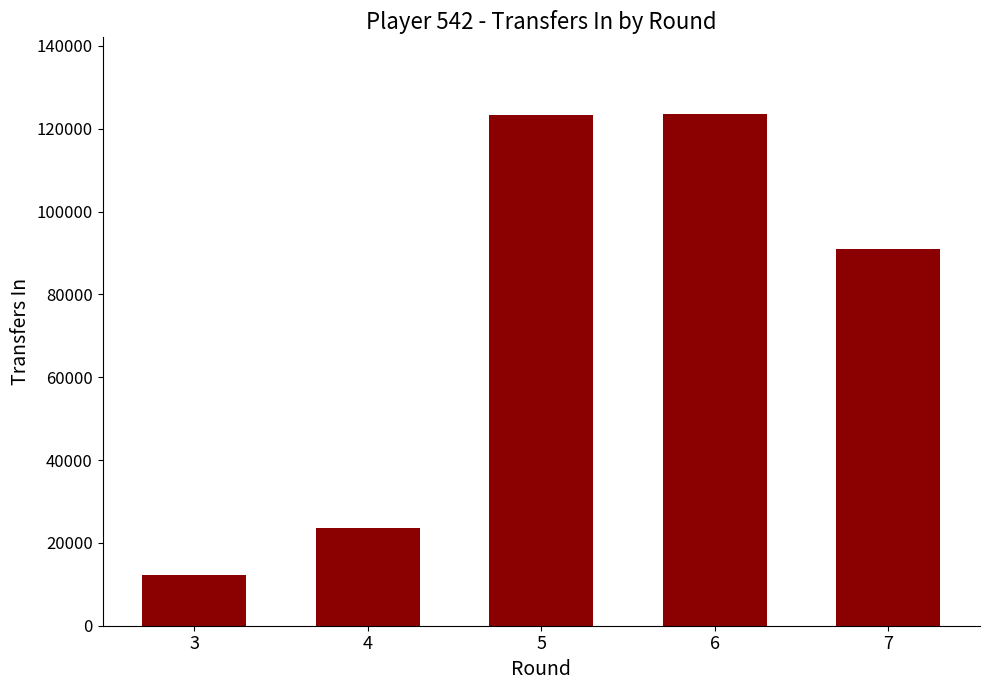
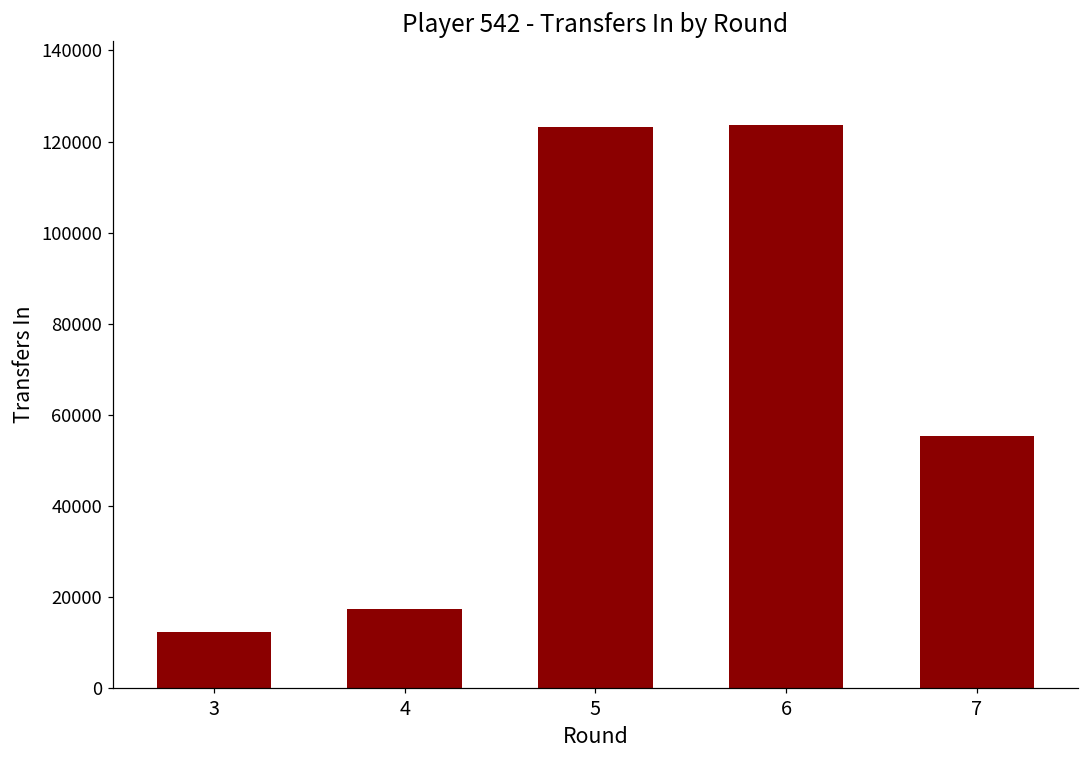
4: 24000 -> 17000
7: 91000 -> 55000
